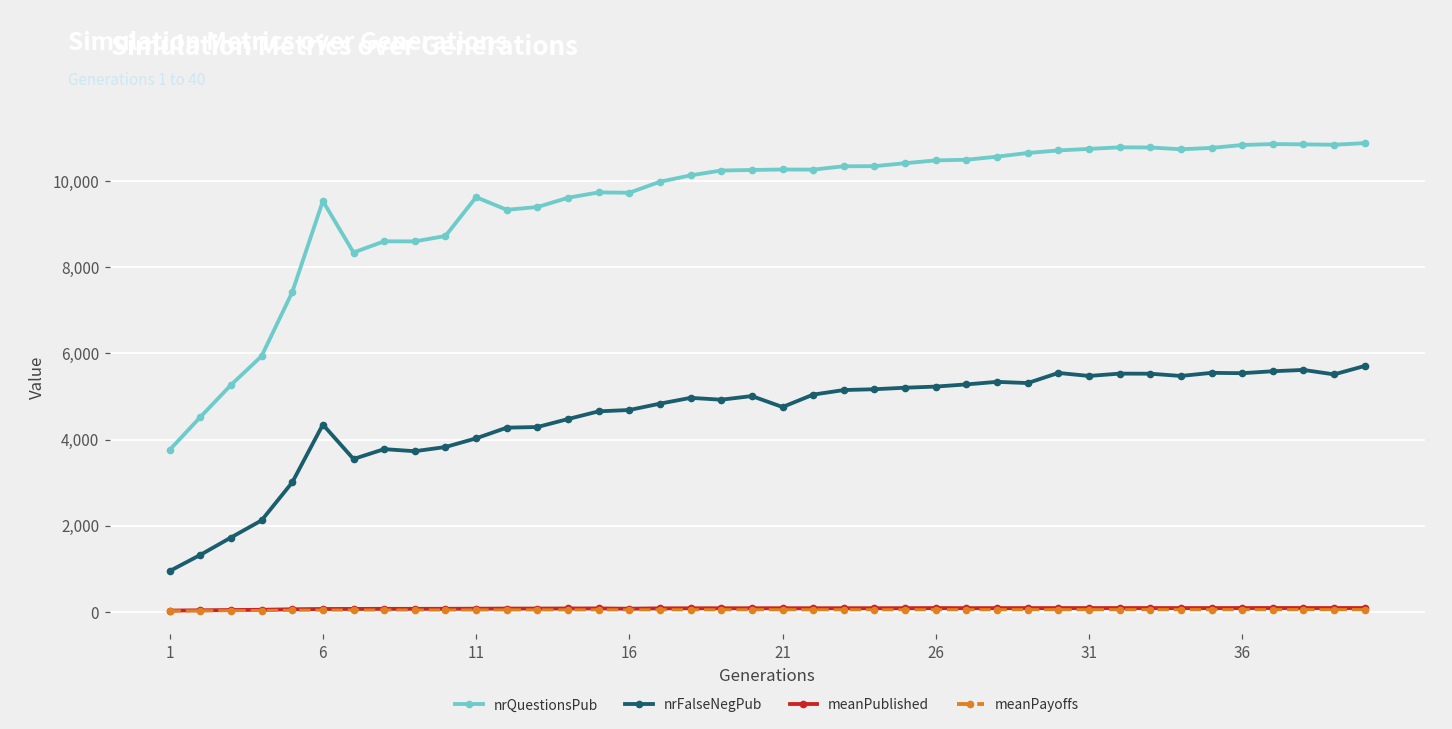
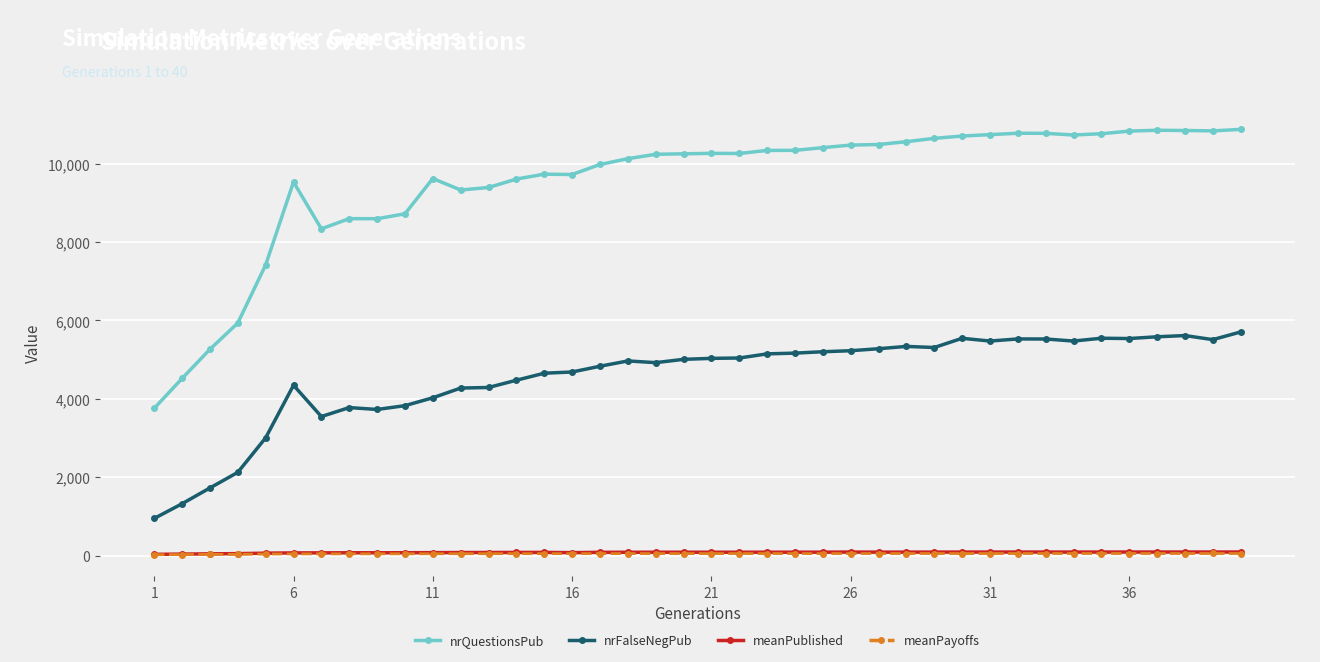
nrFalseNegPub, 21: 4,800 -> 5,000
